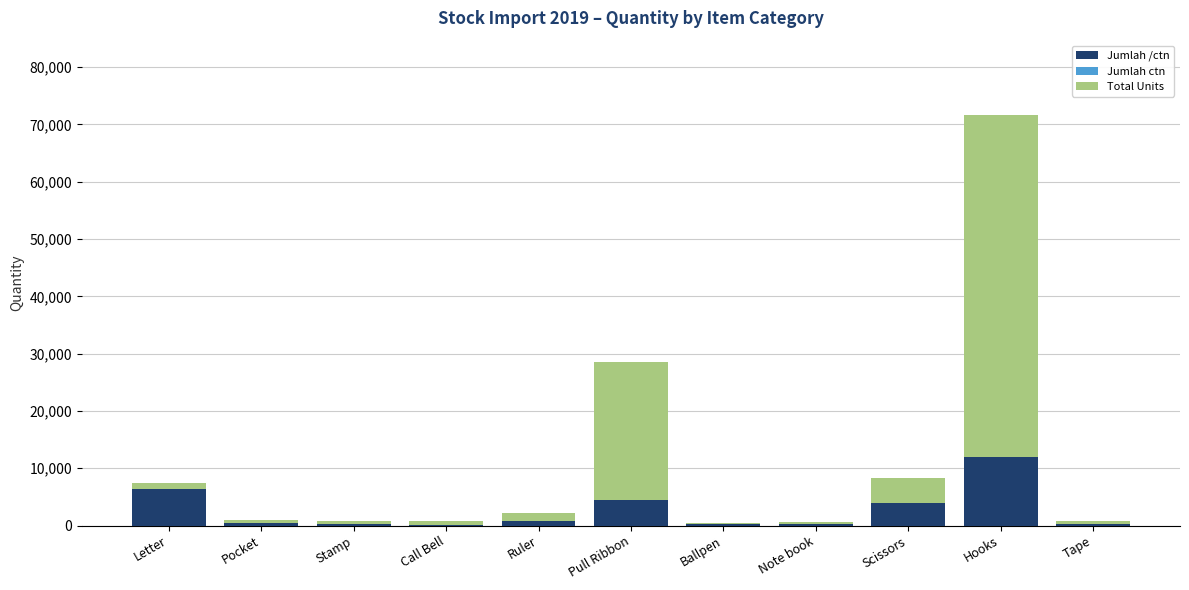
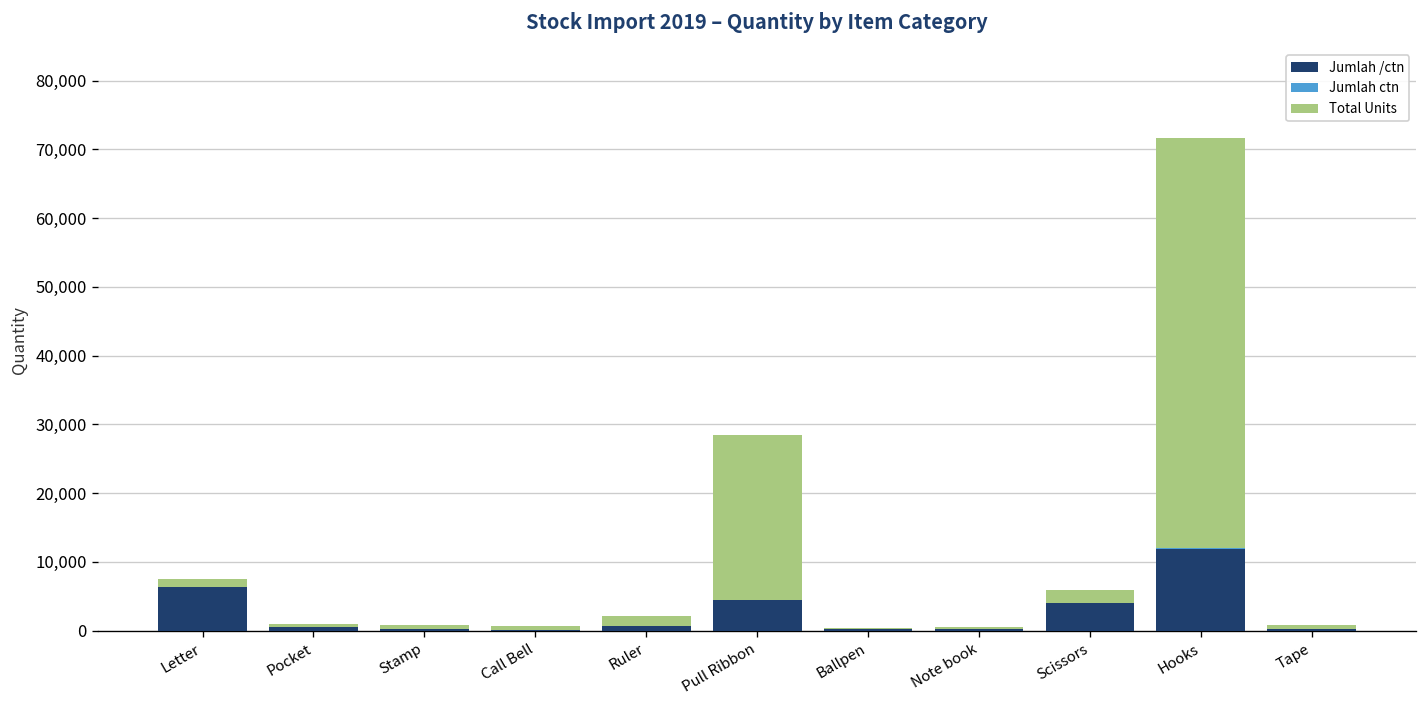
Total Units, Scissors: 4,000 -> 2,000
